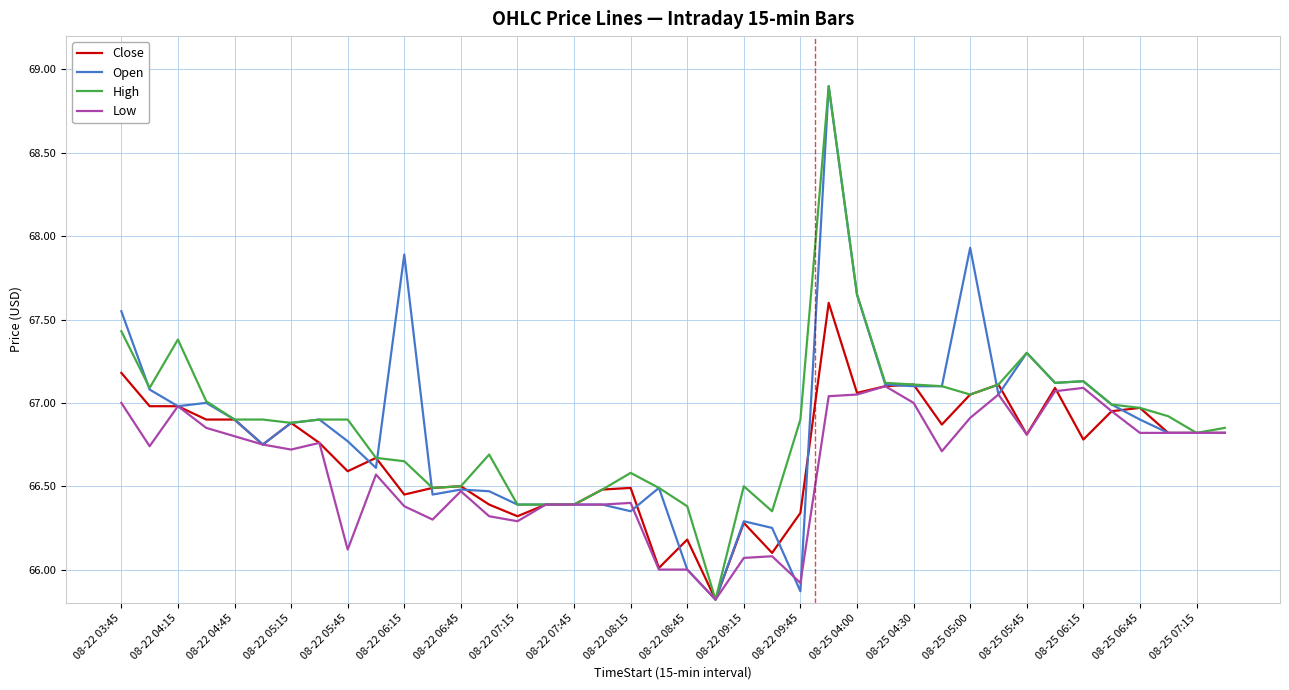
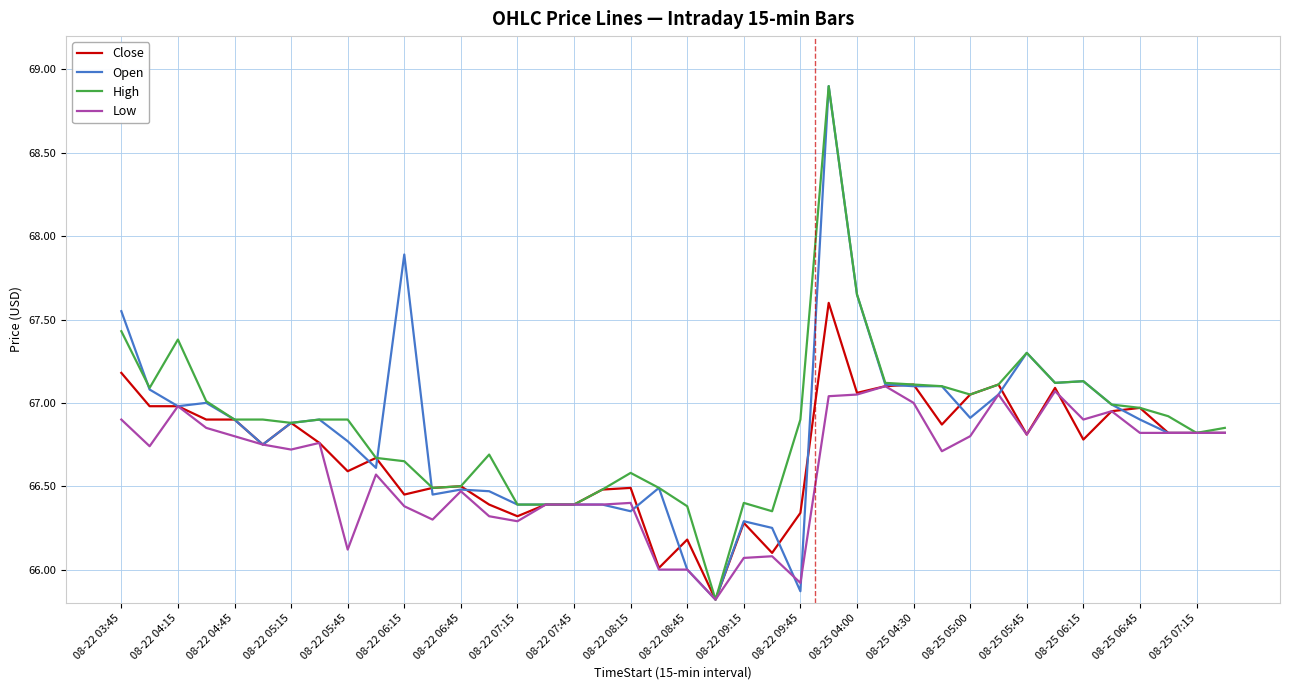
Low, 08-22 03:45: 67.0 -> 66.9
High, 08-22 09:15: 66.5 -> 66.4
Open, 08-25 05:00: 67.93 -> 66.91
Low, 08-25 05:00: 66.91 -> 66.80
Low, 08-25 06:15: 67.09 -> 66.90
